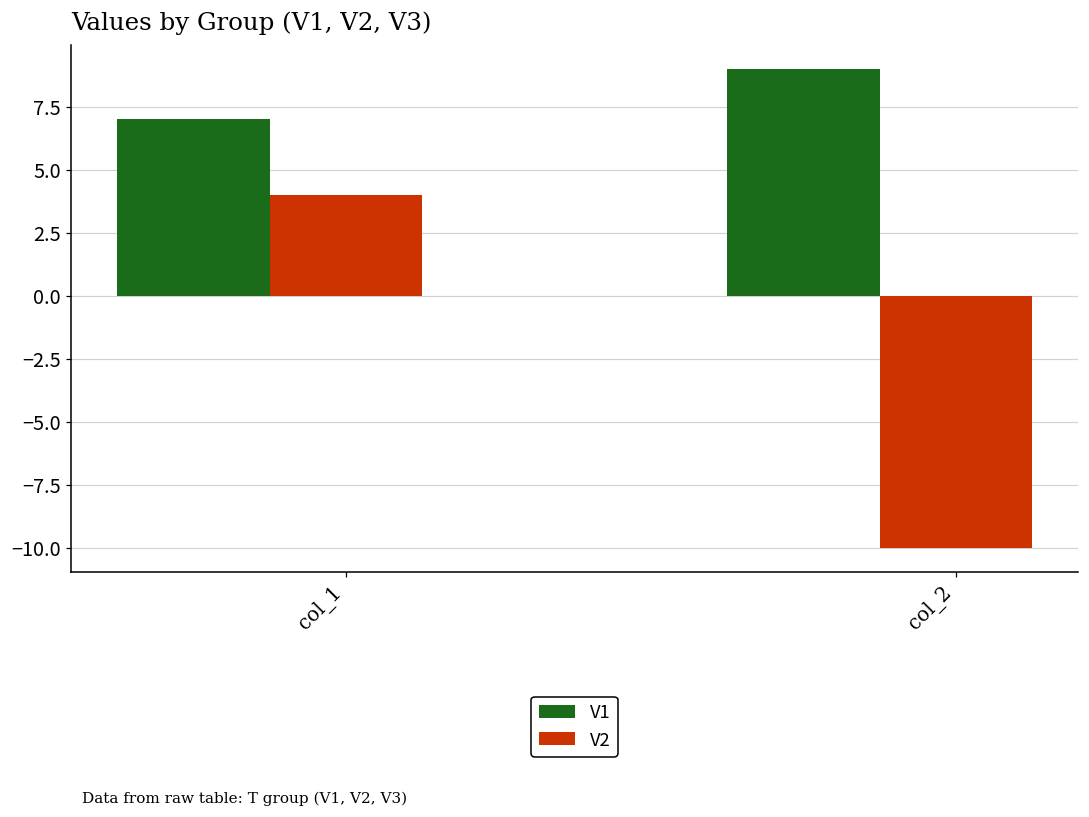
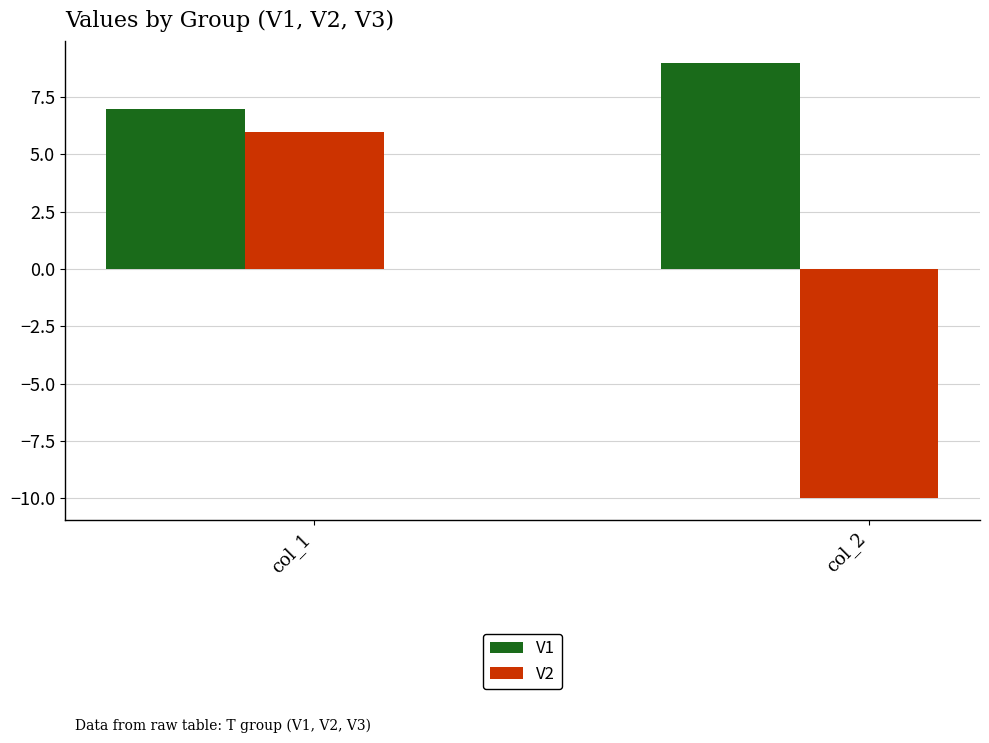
V2, col_1: 4 -> 6
